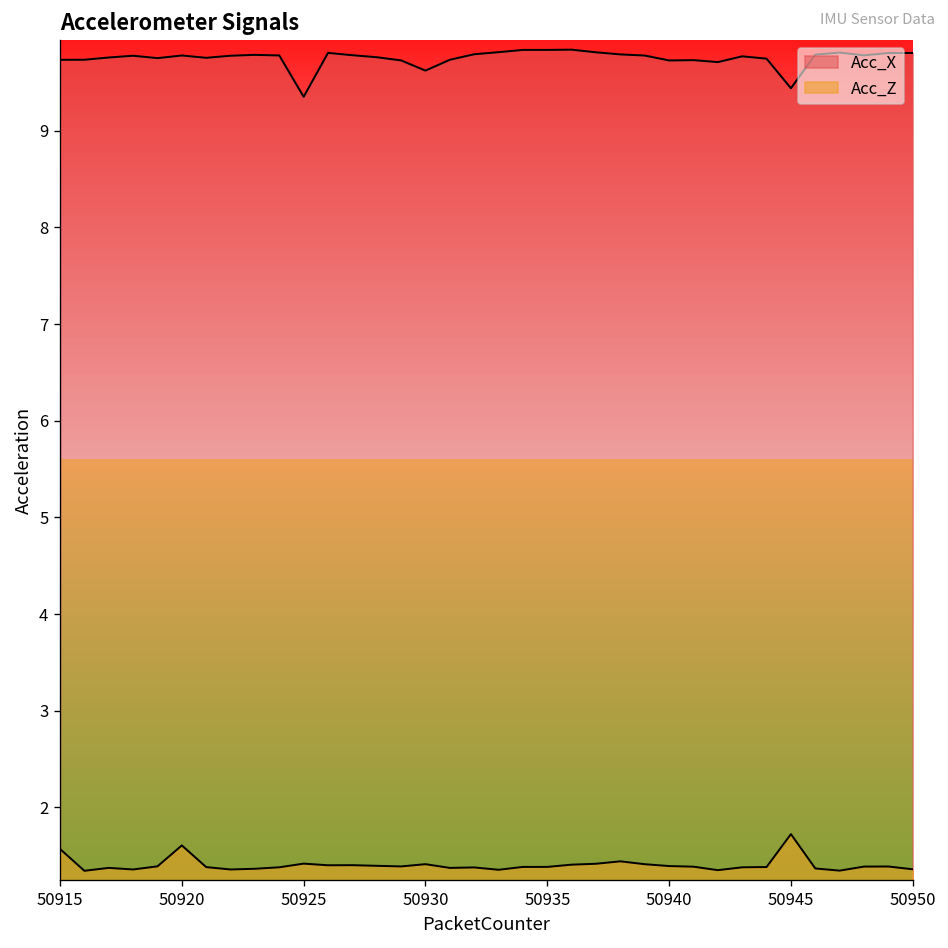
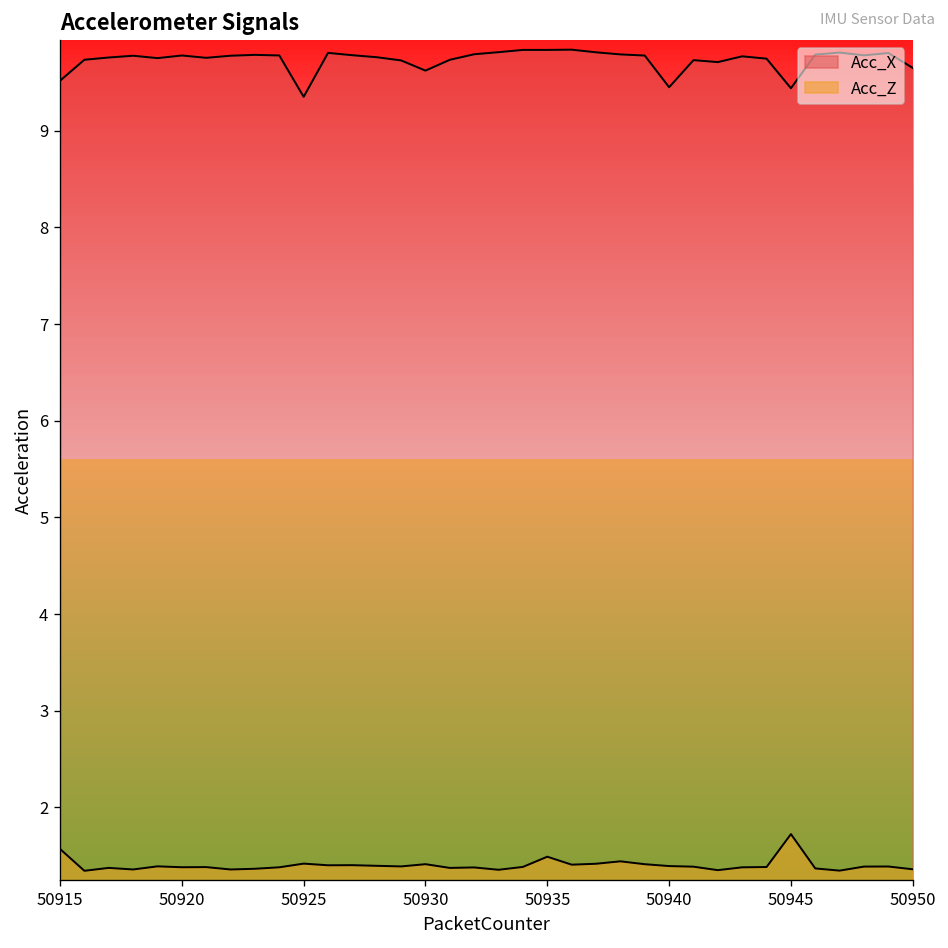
Acc_X, 50915: 9.7 -> 9.5
Acc_Z, 50920: 1.6 -> 1.4
Acc_Z, 50935: 1.4 -> 1.5
Acc_X, 50940: 9.7 -> 9.4
Acc_X, 50950: 9.8 -> 9.6
